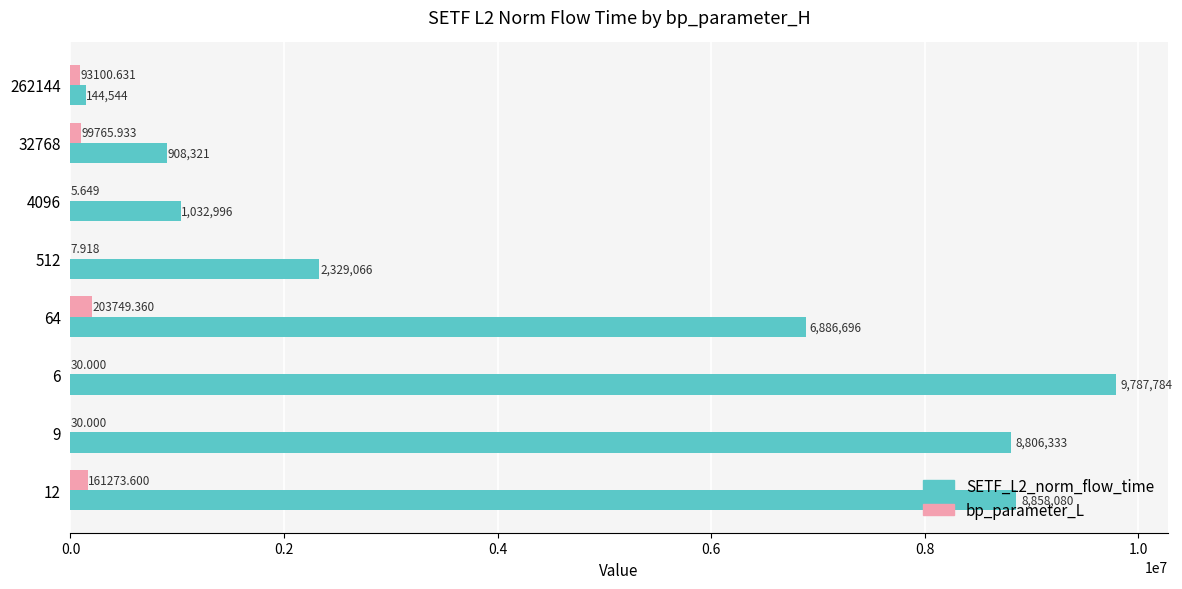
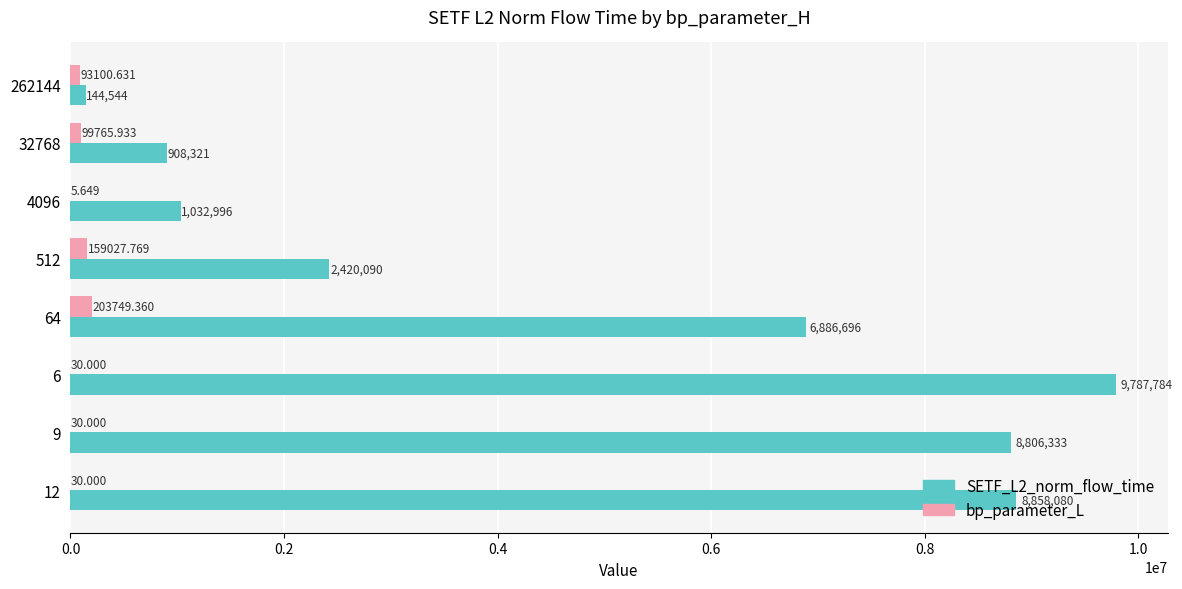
bp_parameter_L, 512: 7.918 -> 159027.769
SETF_L2_norm_flow_time, 512: 2,329,066 -> 2,420,090
bp_parameter_L, 12: 161273.600 -> 30.000
